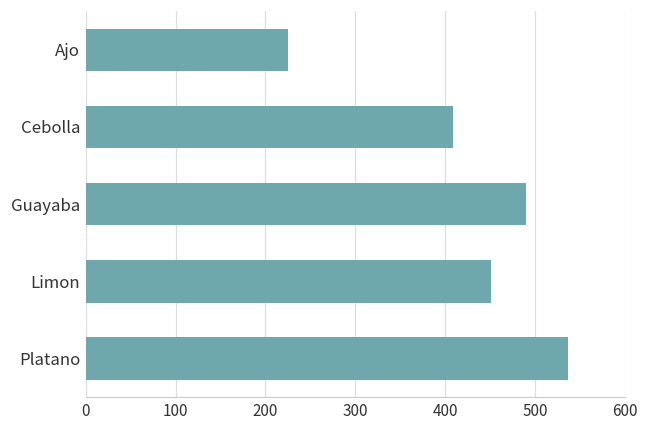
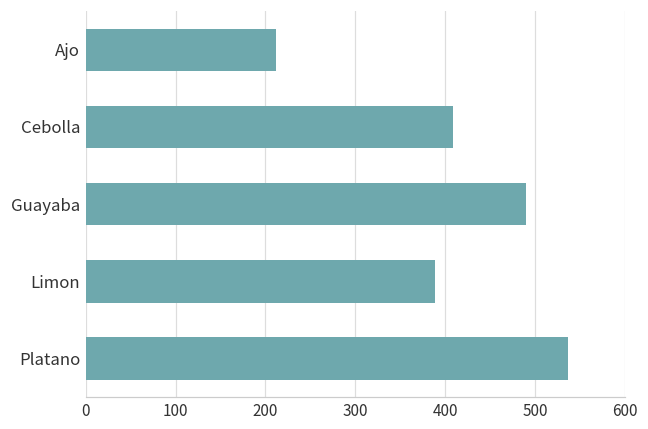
Ajo: 230 -> 210
Limon: 450 -> 390
